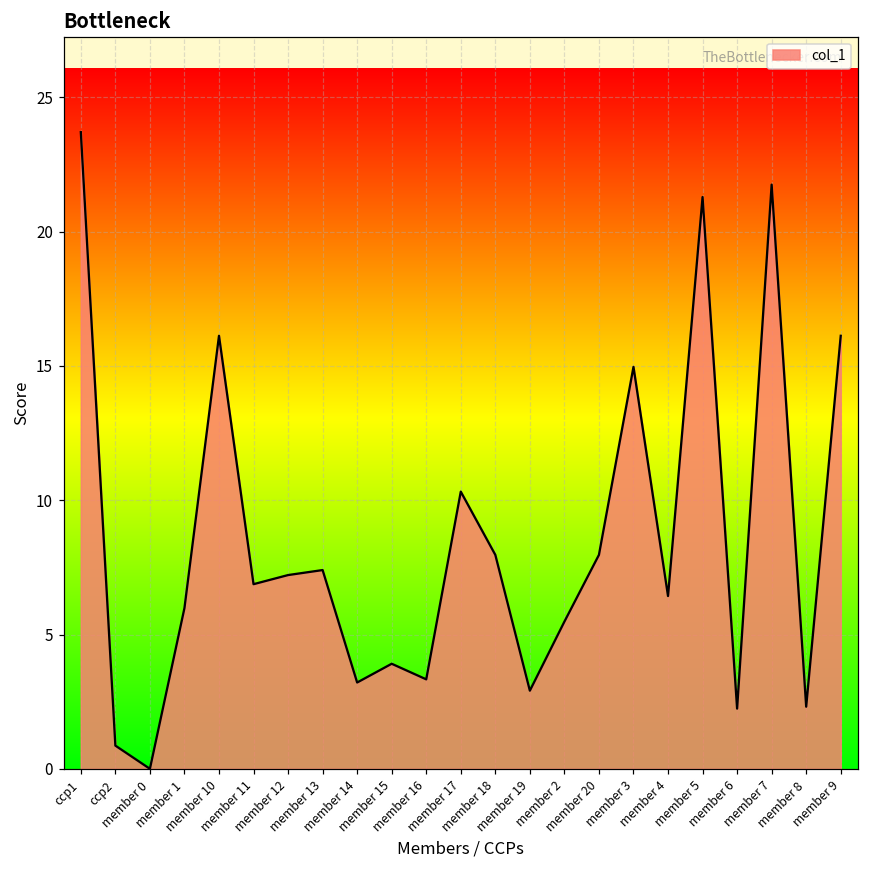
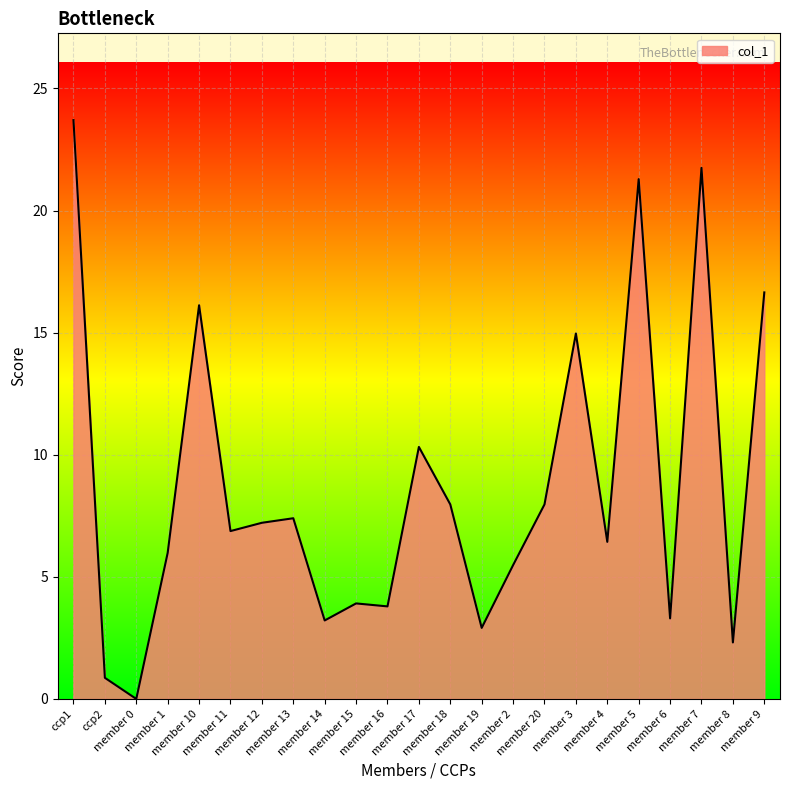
member 16: 3.3 -> 3.8
member 6: 2.2 -> 3.3
member 9: 16.1 -> 16.6
